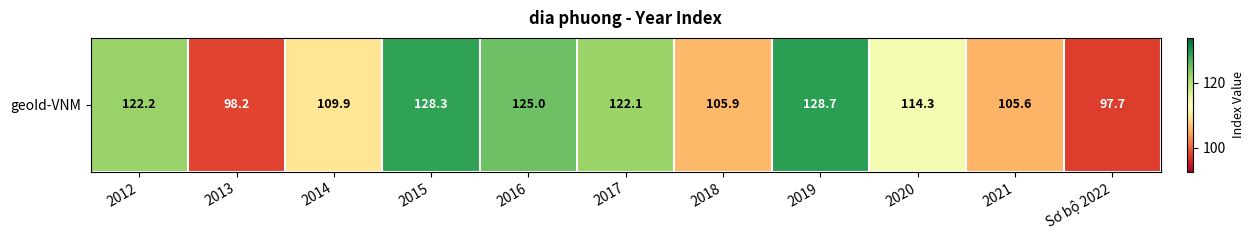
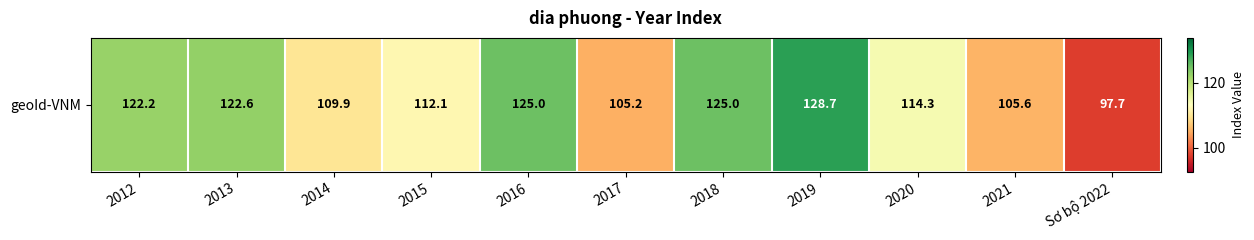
geoId-VNM, 2013: 98.2 -> 122.6
geoId-VNM, 2015: 128.3 -> 112.1
geoId-VNM, 2017: 122.1 -> 105.2
geoId-VNM, 2018: 105.9 -> 125.0
